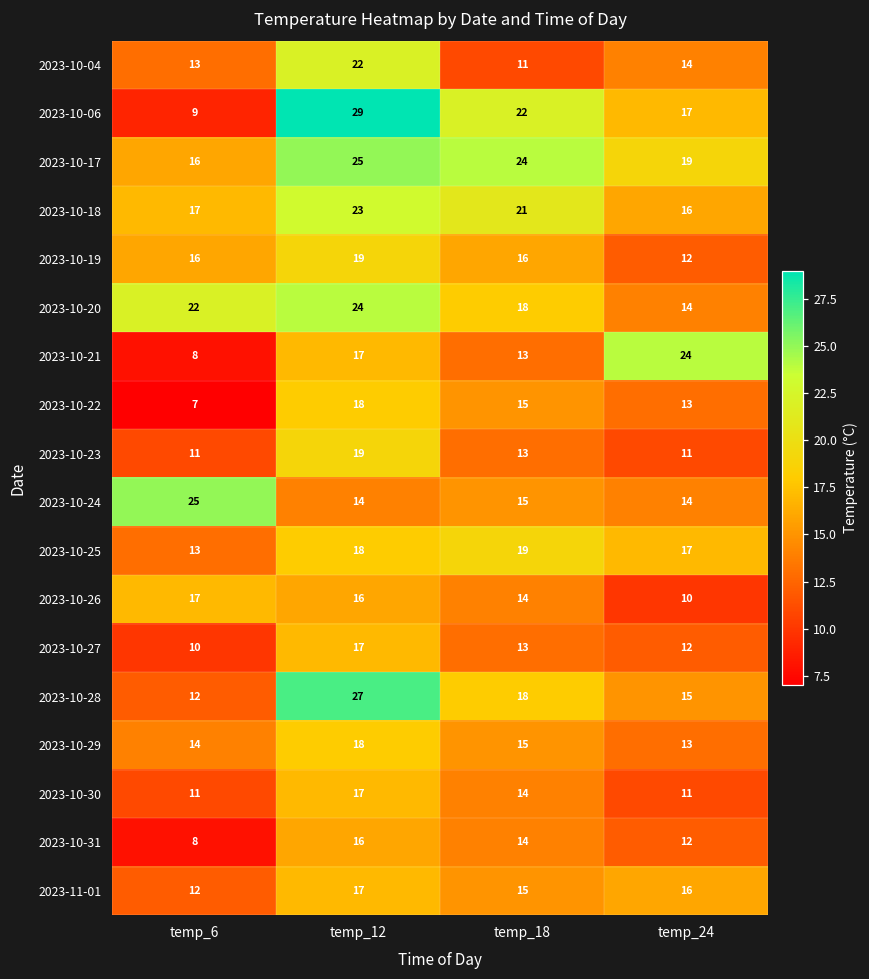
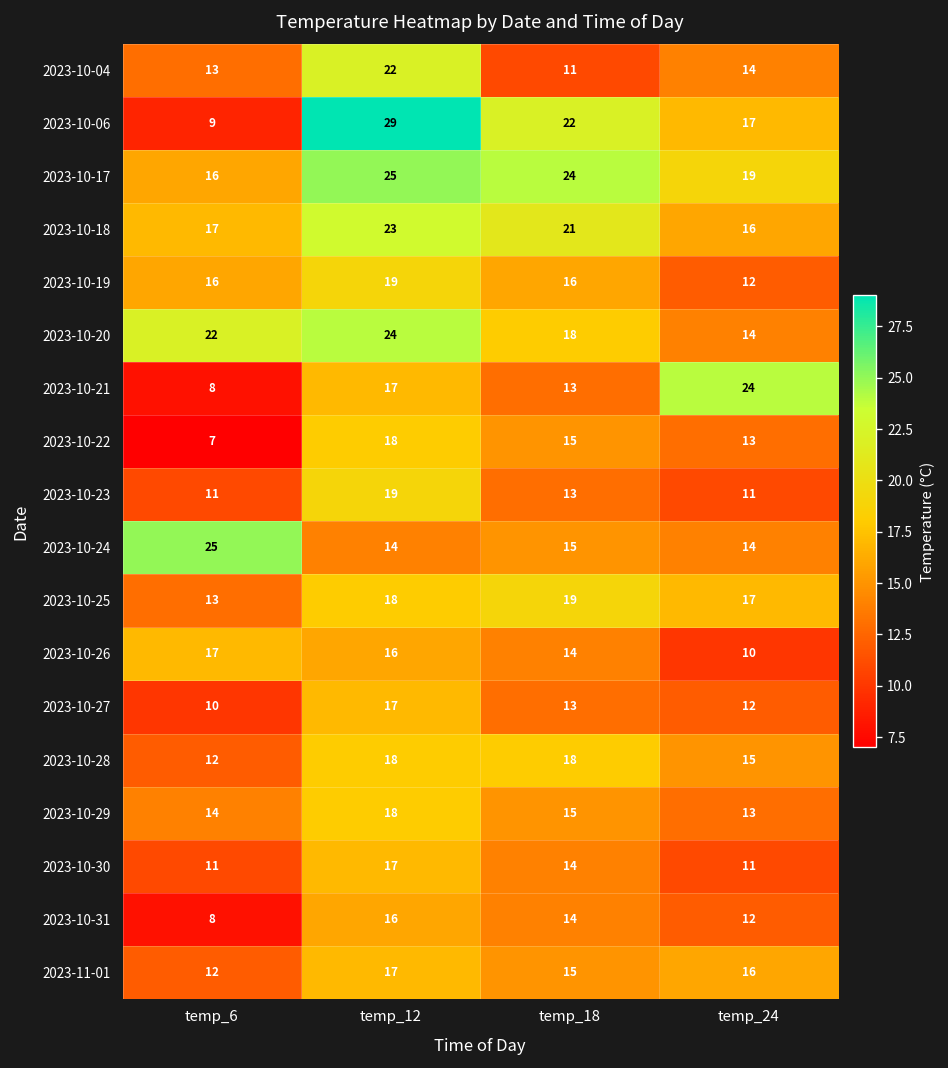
2023-10-28, temp_12: 27 -> 18
